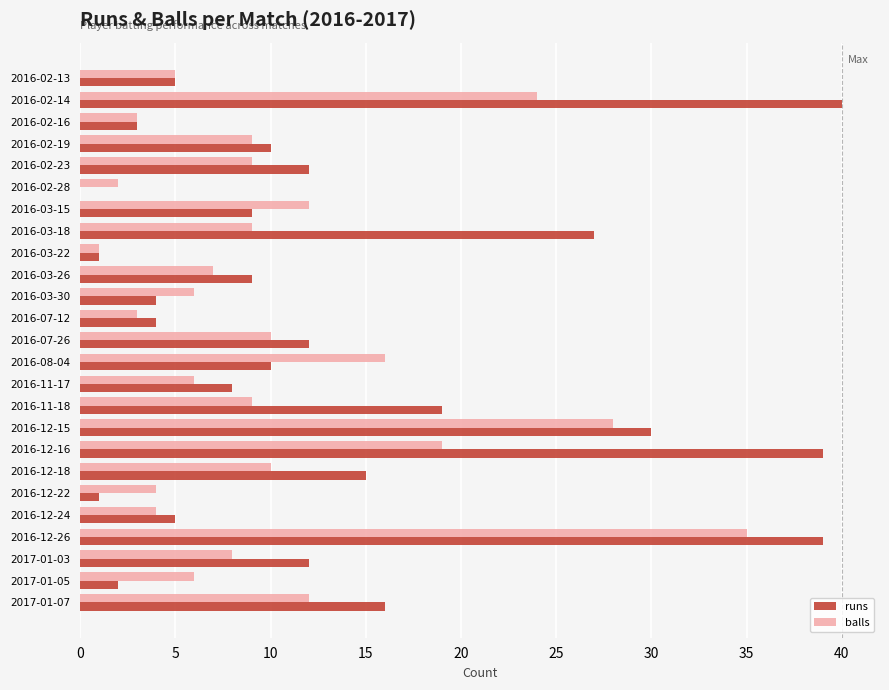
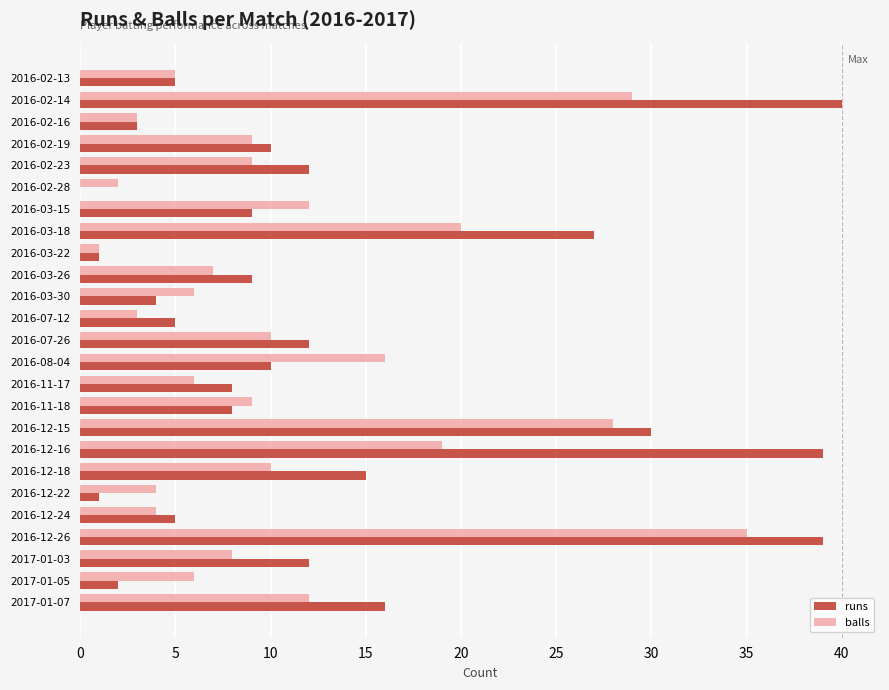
balls, 2016-02-14: 24 -> 29
balls, 2016-03-18: 9 -> 20
runs, 2016-07-12: 4 -> 5
runs, 2016-11-18: 19 -> 8
